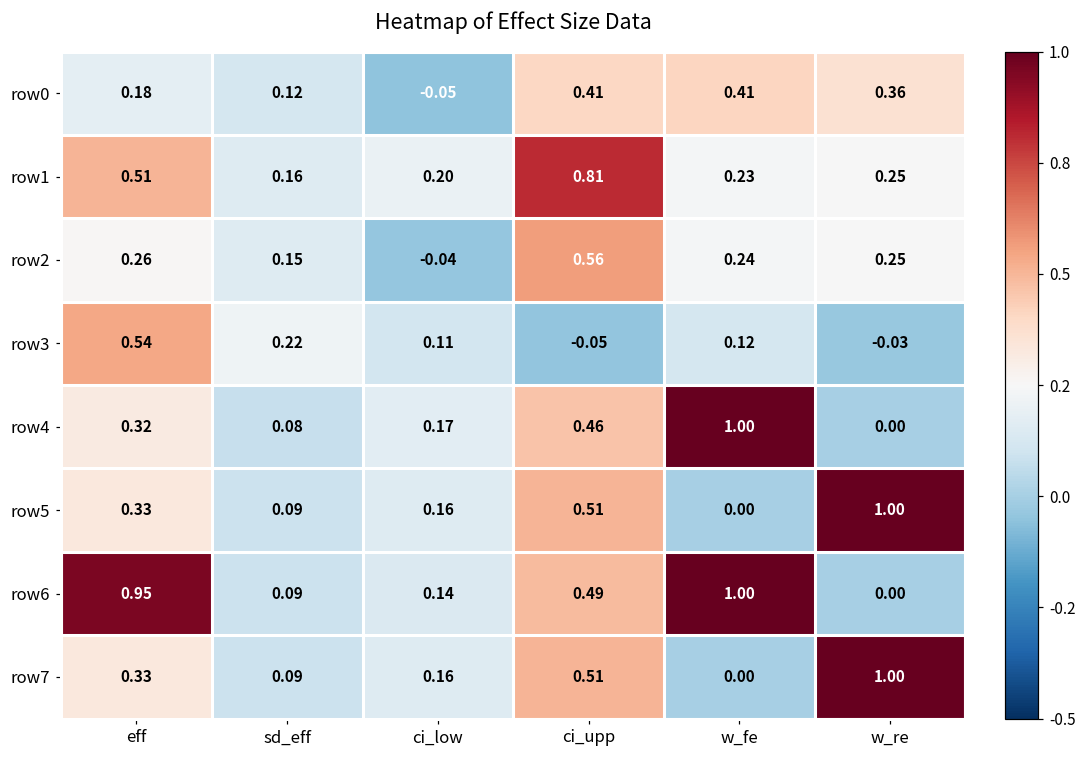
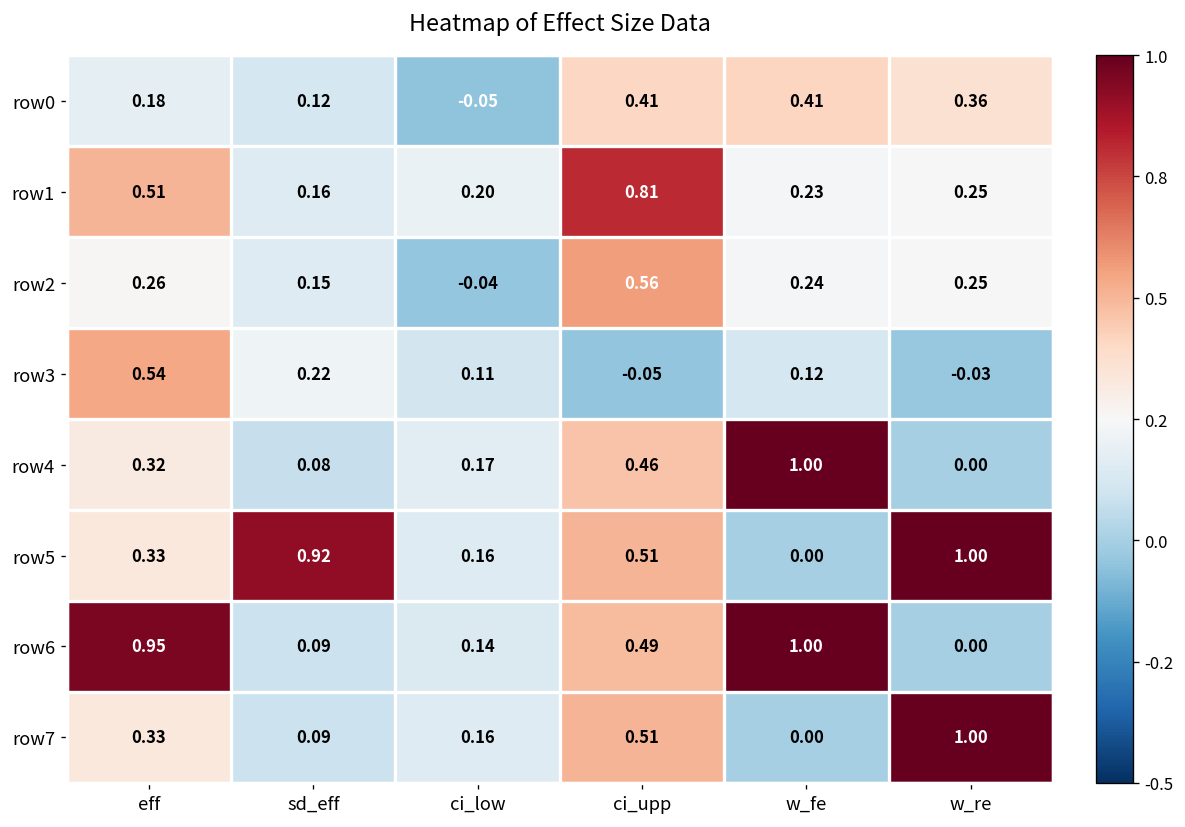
row5, sd_eff: 0.09 -> 0.92
